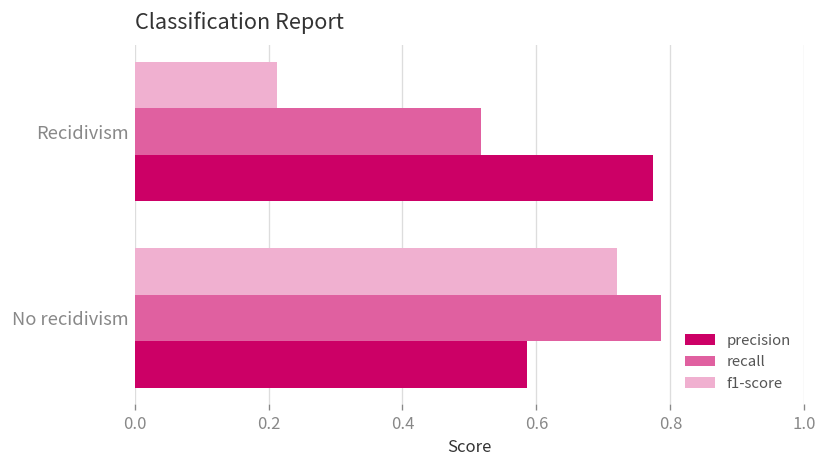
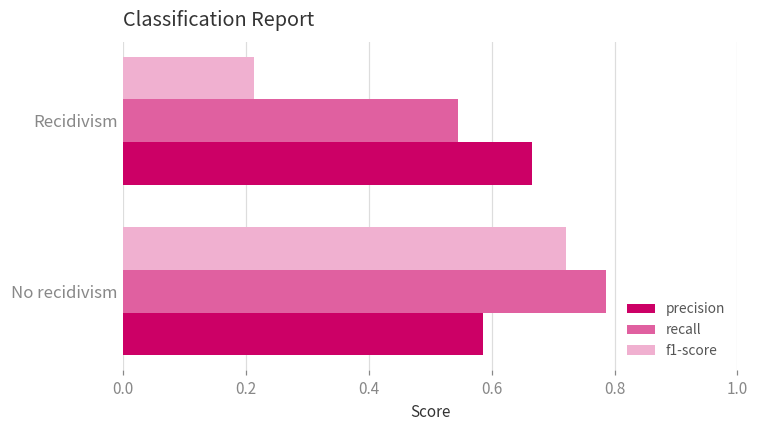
recall, Recidivism: 0.52 -> 0.54
precision, Recidivism: 0.77 -> 0.67
